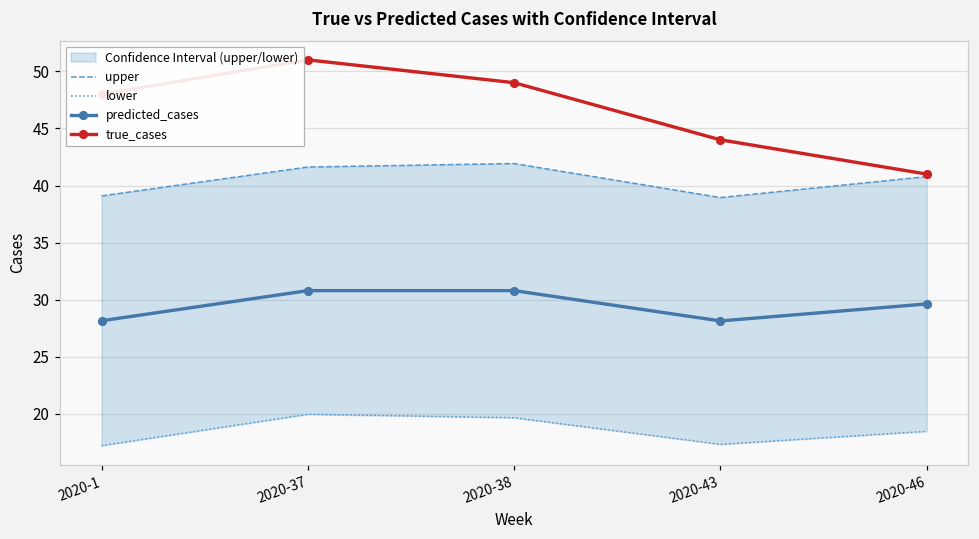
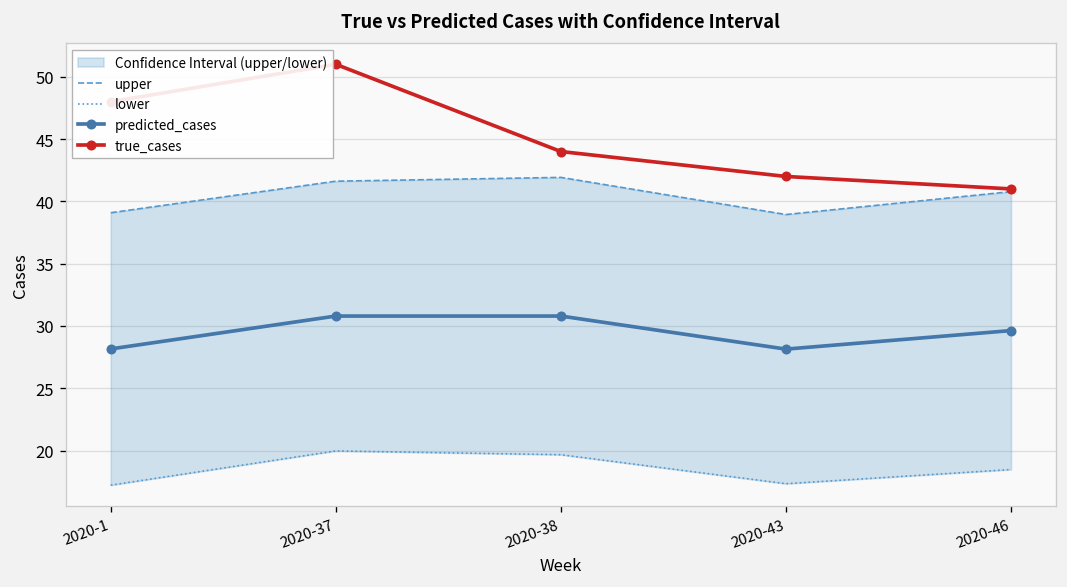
true_cases, 2020-38: 49 -> 44
true_cases, 2020-43: 44 -> 42
